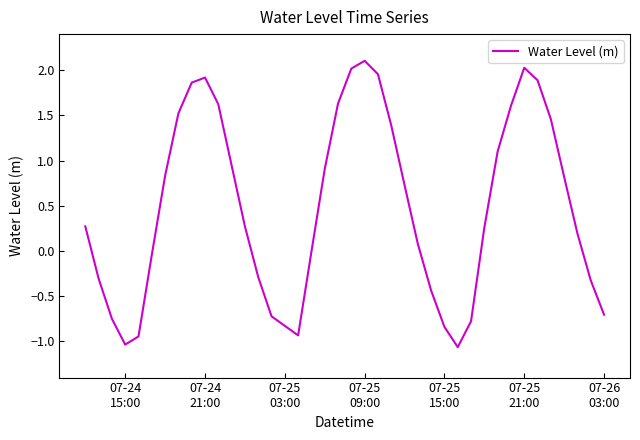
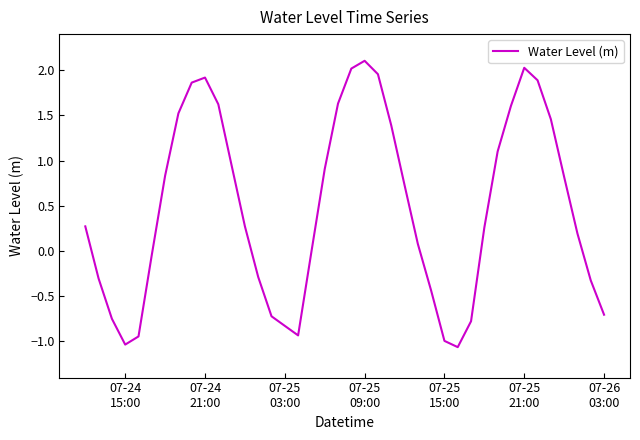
07-25 15:00: -0.8 -> -1.0
